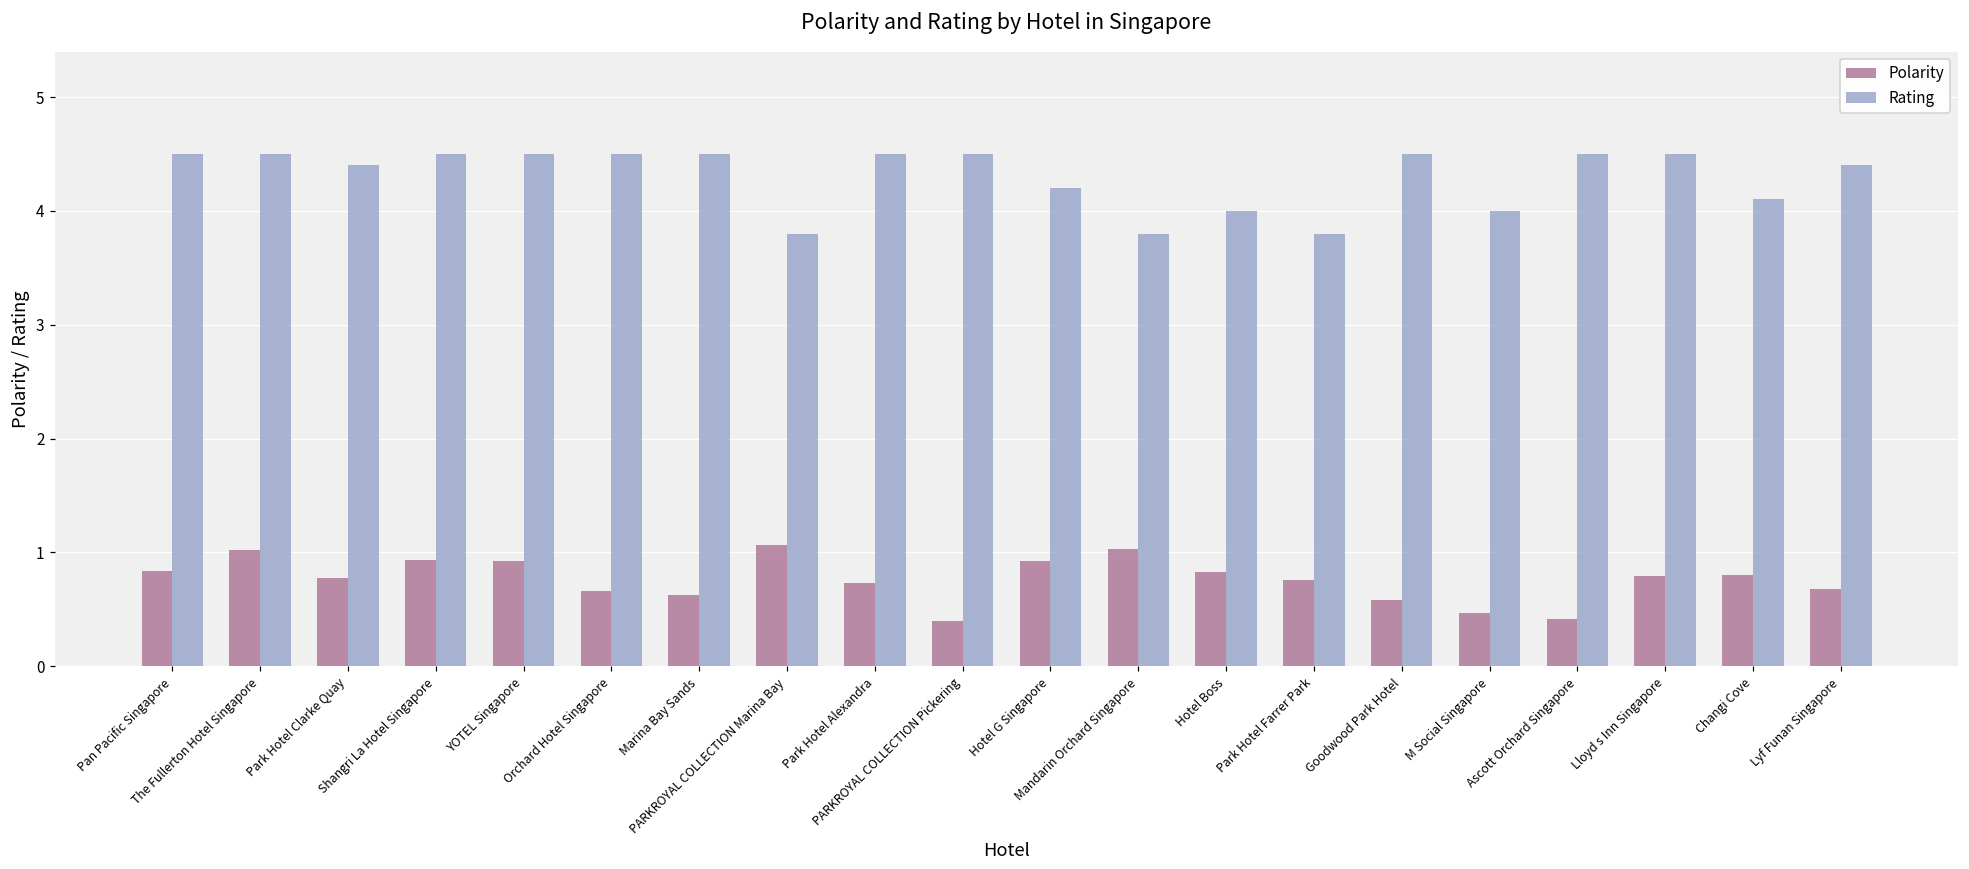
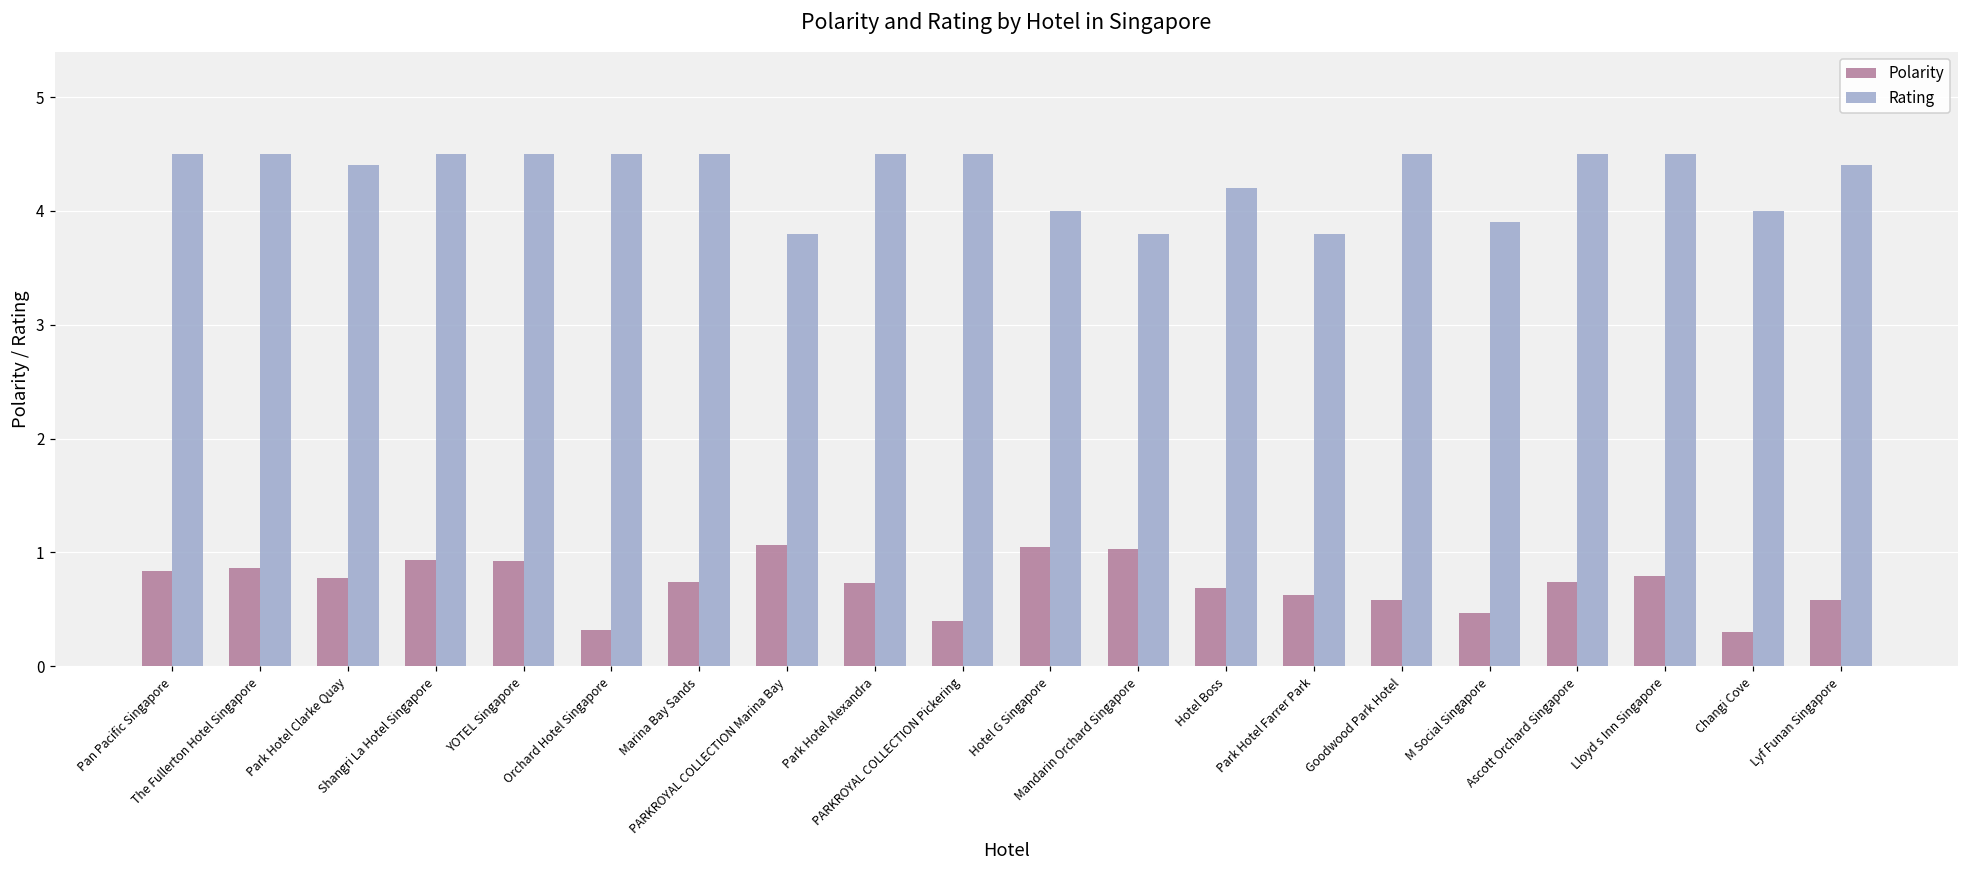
Polarity, The Fullerton Hotel Singapore: 1.02 -> 0.86
Polarity, Orchard Hotel Singapore: 0.66 -> 0.32
Polarity, Marina Bay Sands: 0.62 -> 0.74
Polarity, Hotel G Singapore: 0.92 -> 1.05
Rating, Hotel G Singapore: 4.2 -> 4.0
Polarity, Hotel Boss: 0.83 -> 0.69
Rating, Hotel Boss: 4.0 -> 4.2
Polarity, Park Hotel Farrer Park: 0.75 -> 0.63
Rating, M Social Singapore: 4.0 -> 3.9
Polarity, Ascott Orchard Singapore: 0.41 -> 0.74
Polarity, Changi Cove: 0.80 -> 0.30
Rating, Changi Cove: 4.1 -> 4.0
Polarity, Lyf Funan Singapore: 0.68 -> 0.58
